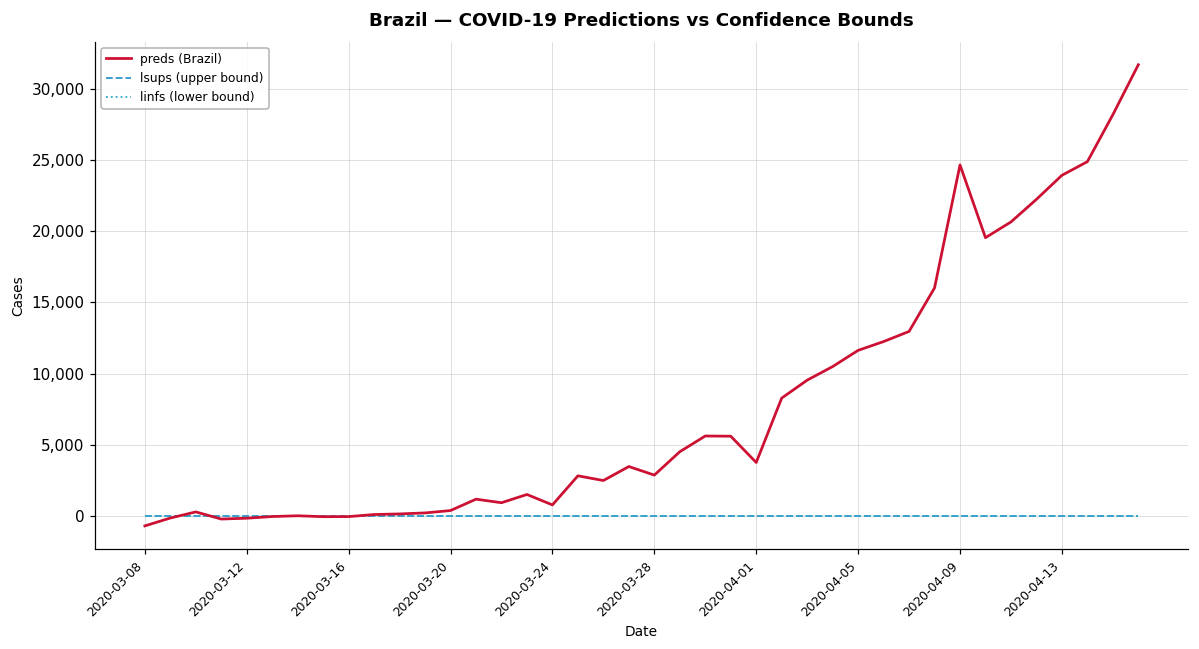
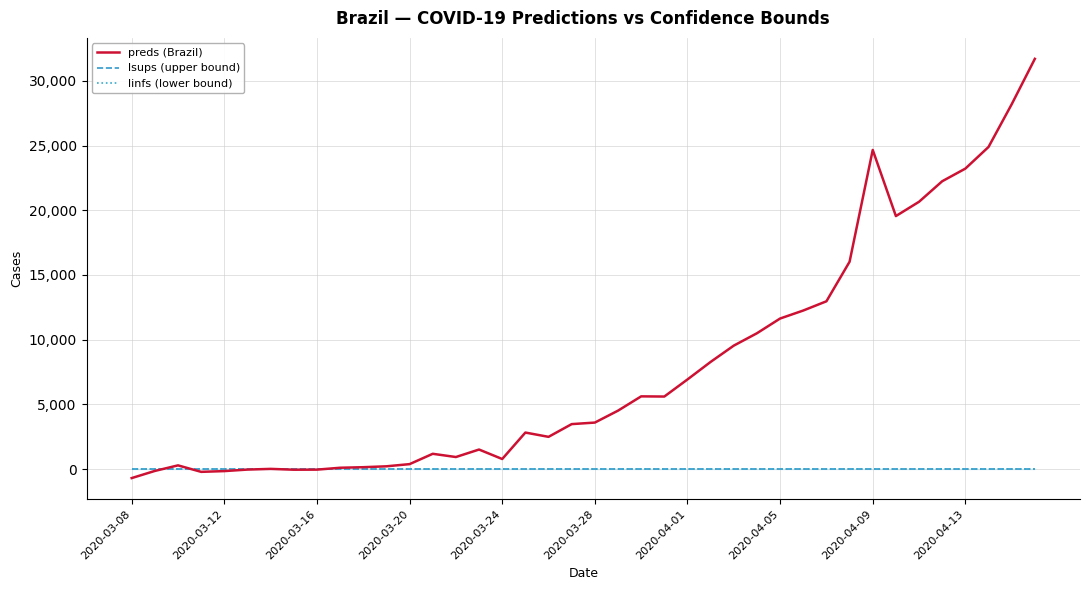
preds (Brazil), 2020-03-28: 2,900 -> 3,600
preds (Brazil), 2020-04-01: 3,800 -> 6,900
preds (Brazil), 2020-04-13: 23,900 -> 23,200
